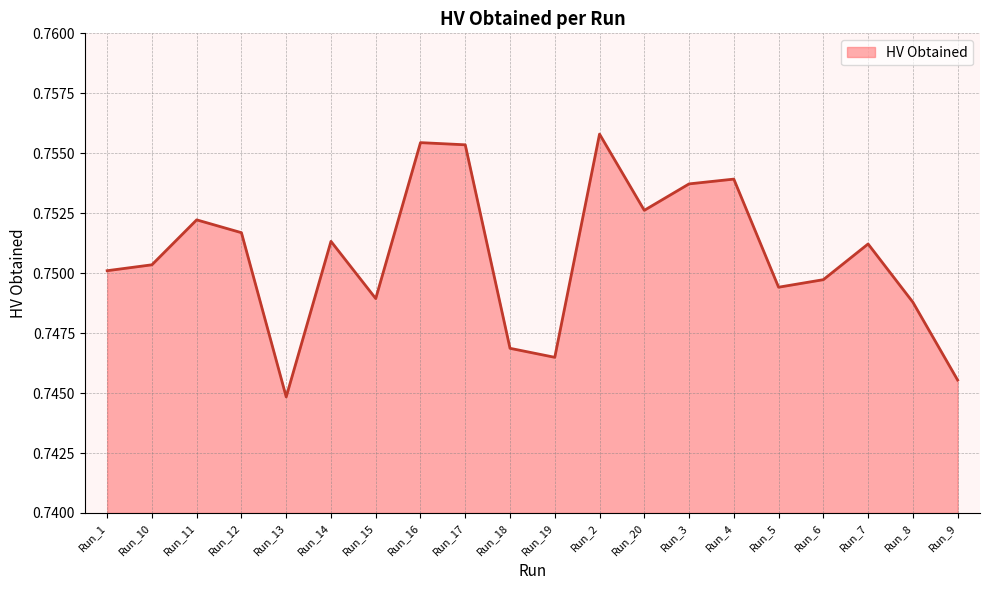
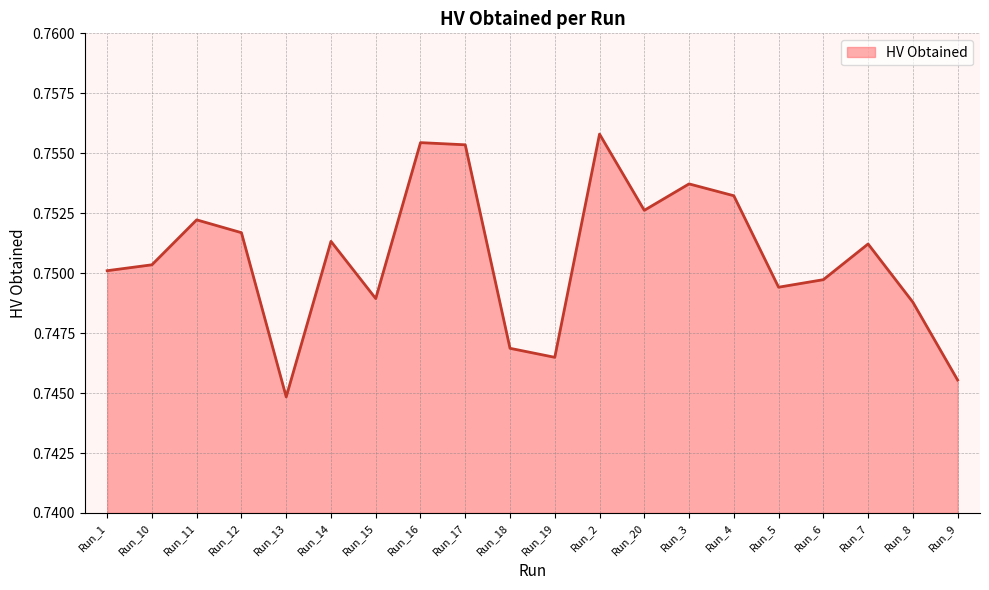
Run_4: 0.7539 -> 0.7532
